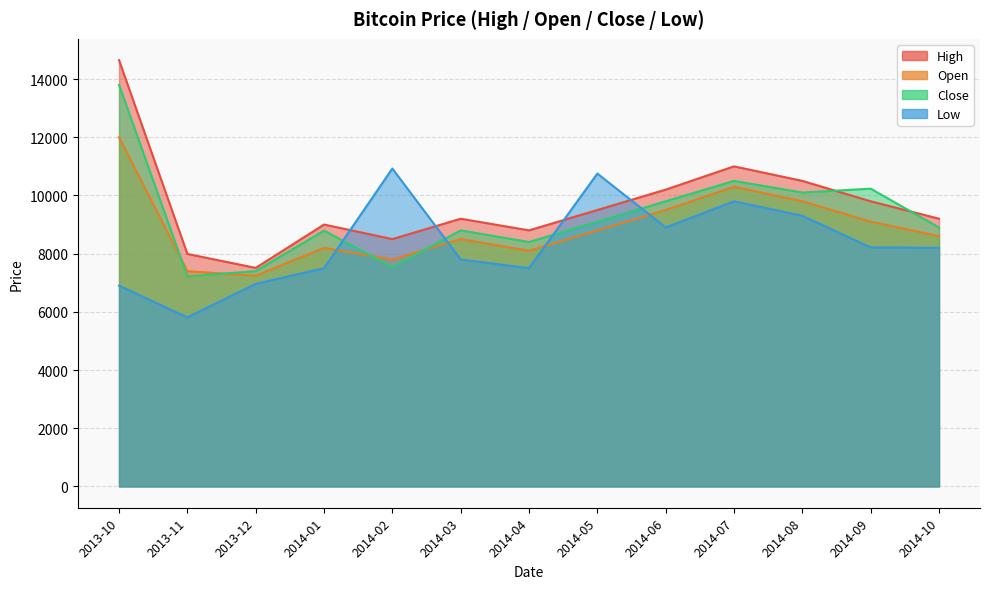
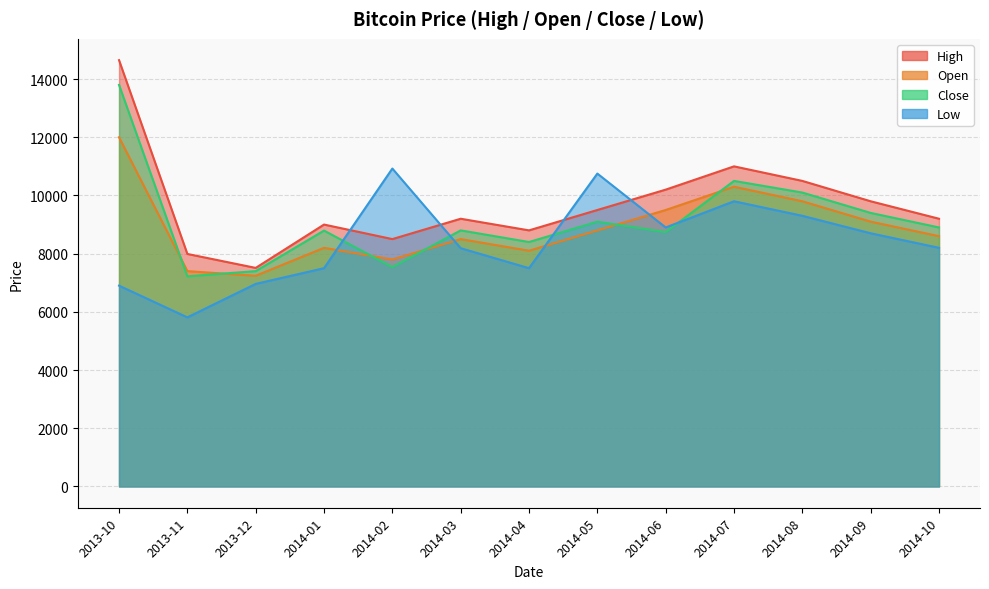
Low, 2014-03: 7800 -> 8200
Close, 2014-06: 9800 -> 8700
Close, 2014-09: 10200 -> 9400
Low, 2014-09: 8200 -> 8700
